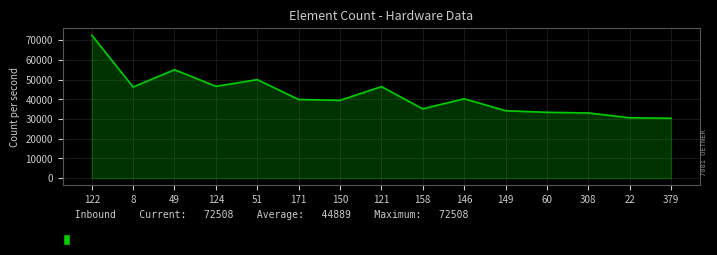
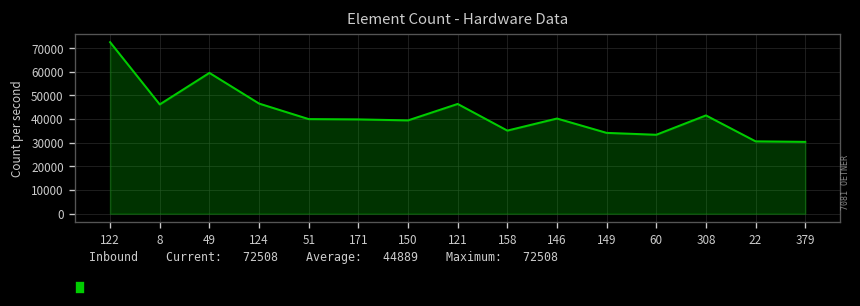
49: 55000 -> 60000
51: 50000 -> 40000
308: 33000 -> 42000
